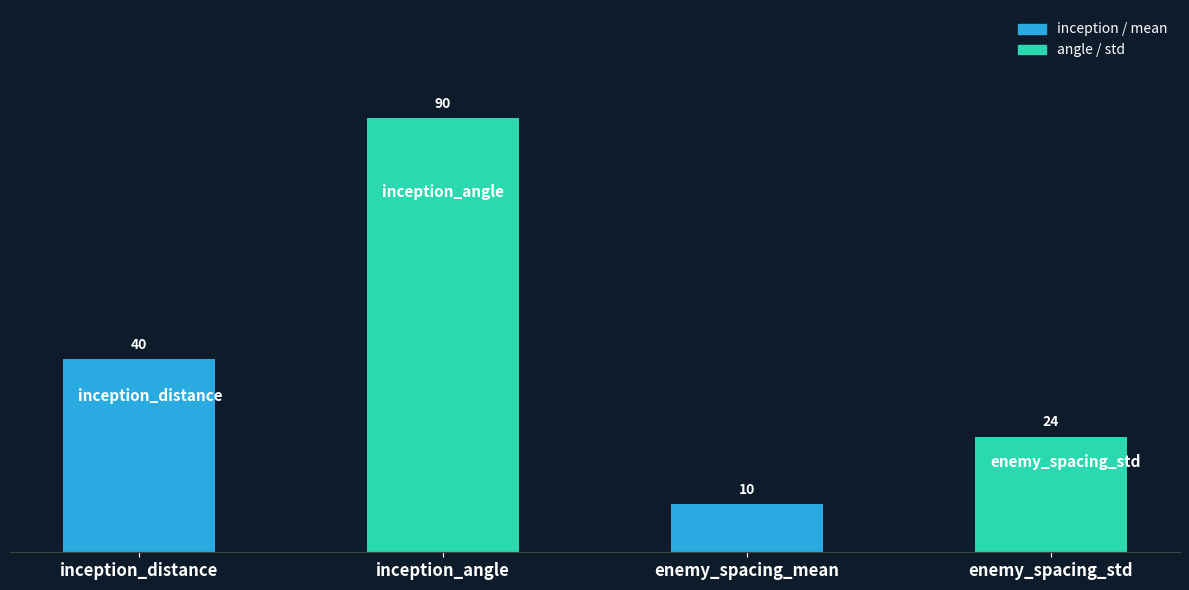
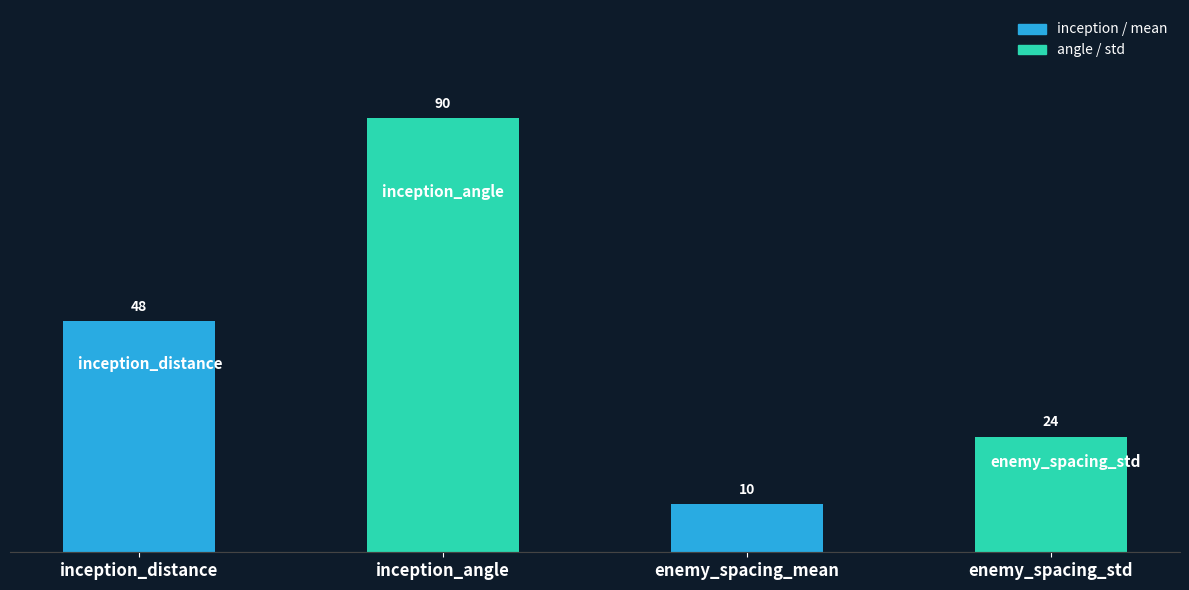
inception_distance: 40 -> 48
